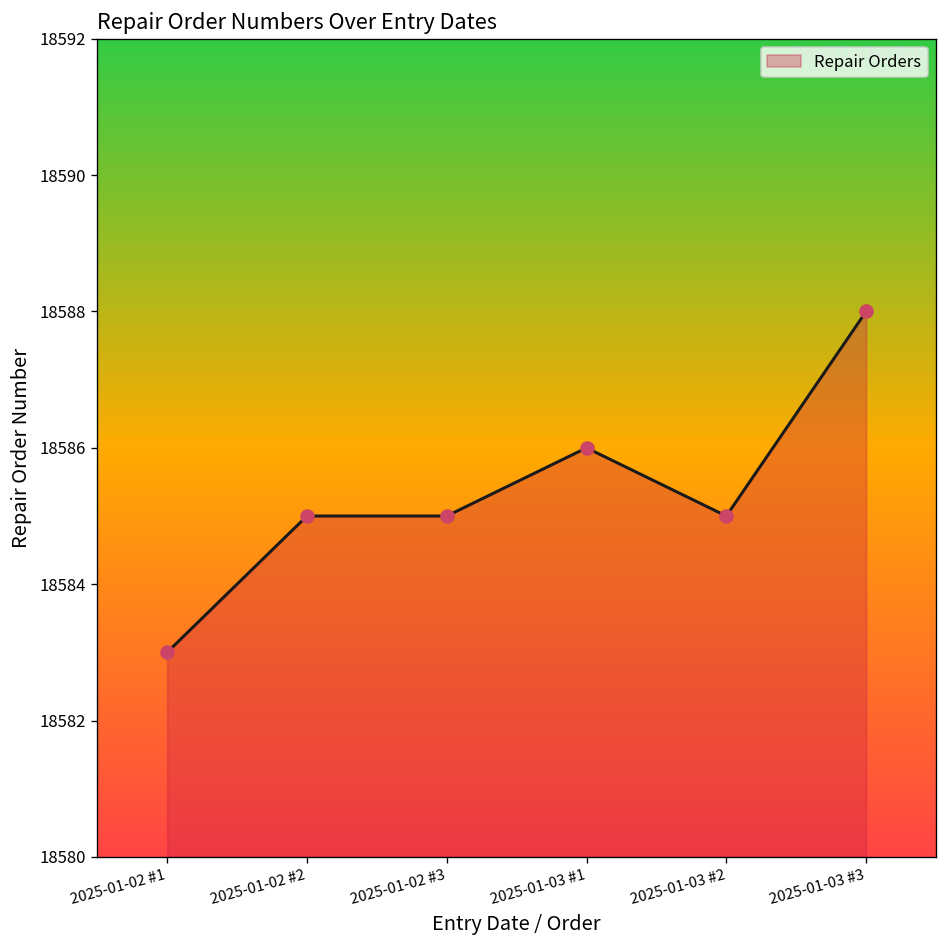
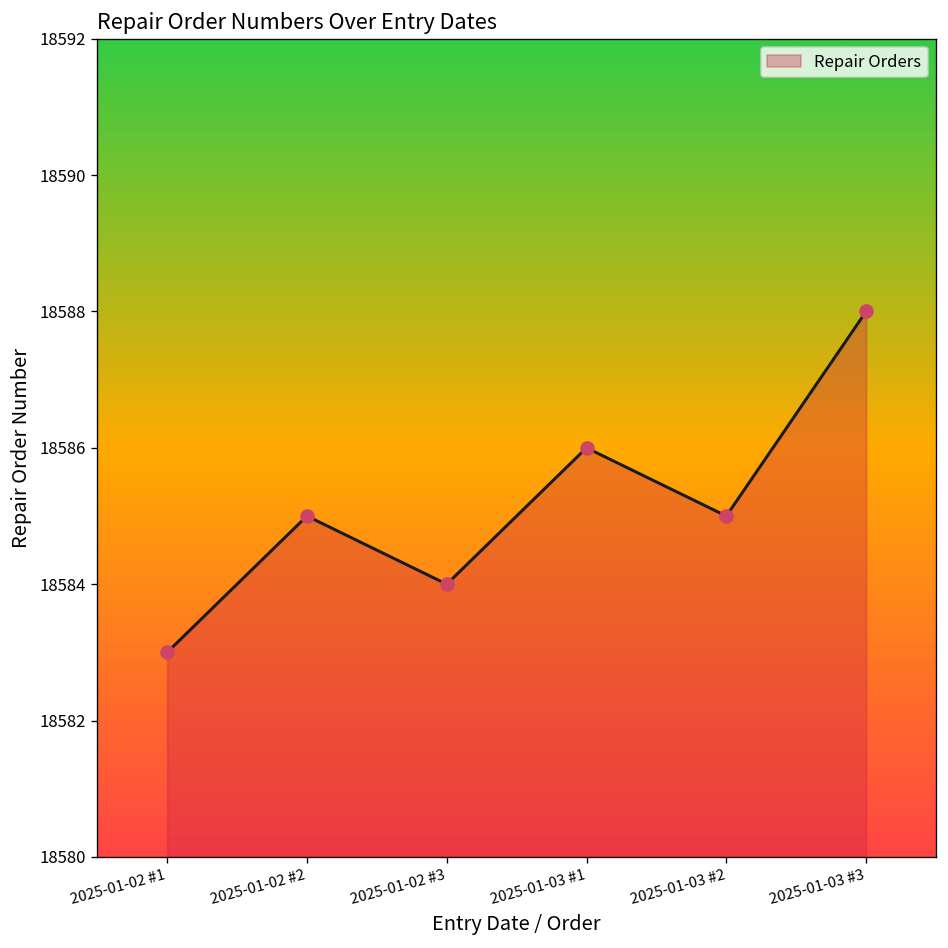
2025-01-02 #3: 18585 -> 18584
